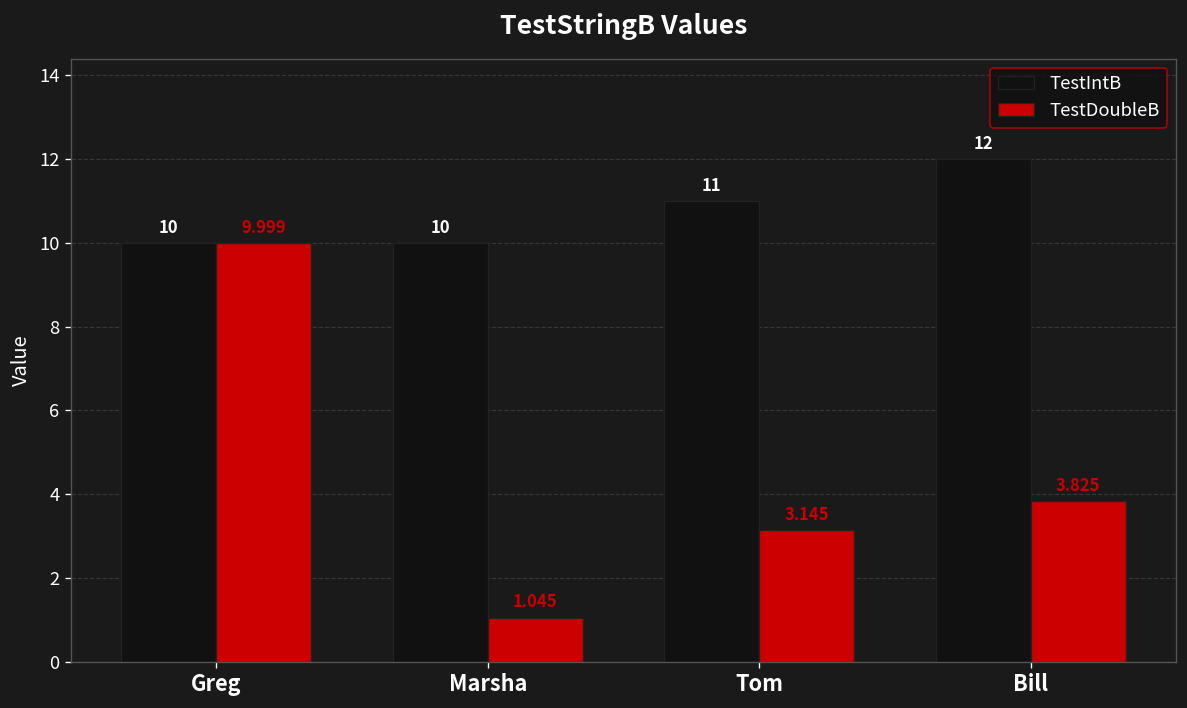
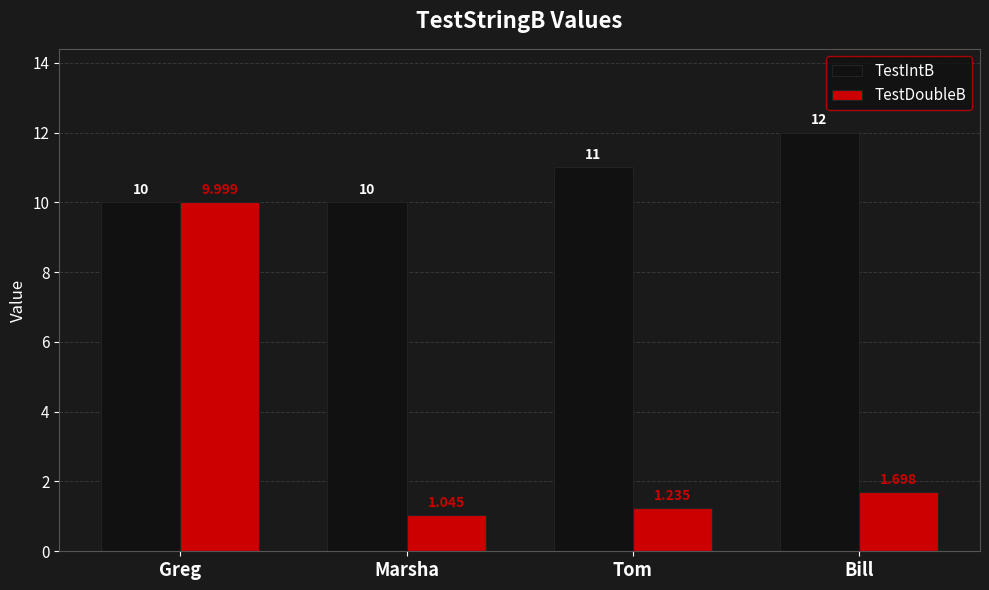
TestDoubleB, Tom: 3.145 -> 1.235
TestDoubleB, Bill: 3.825 -> 1.698
